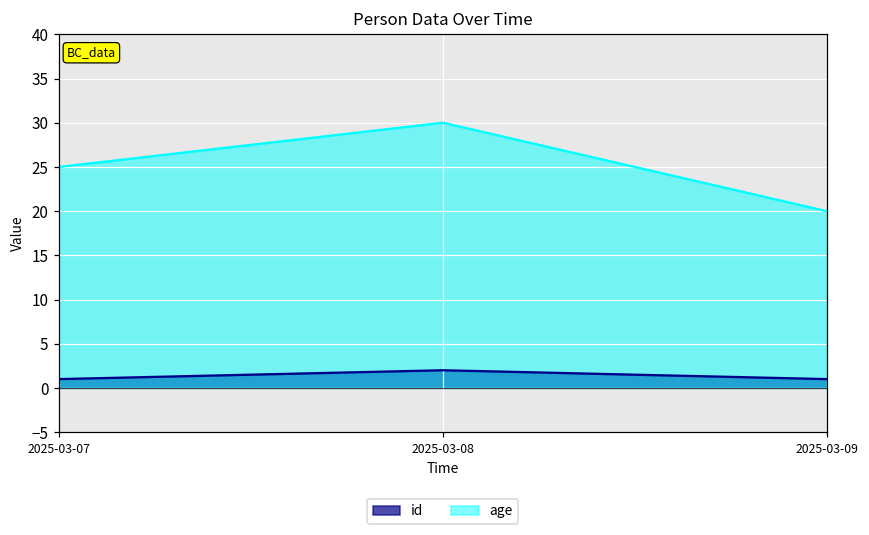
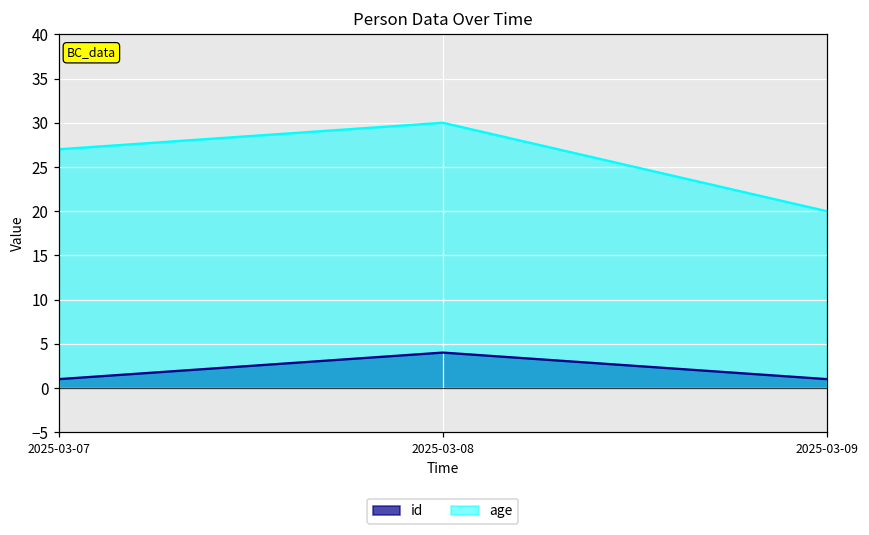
age, 2025-03-07: 25 -> 27
id, 2025-03-08: 2 -> 4
